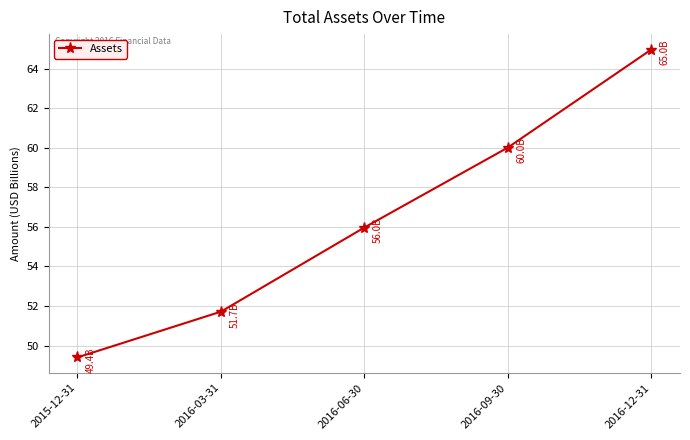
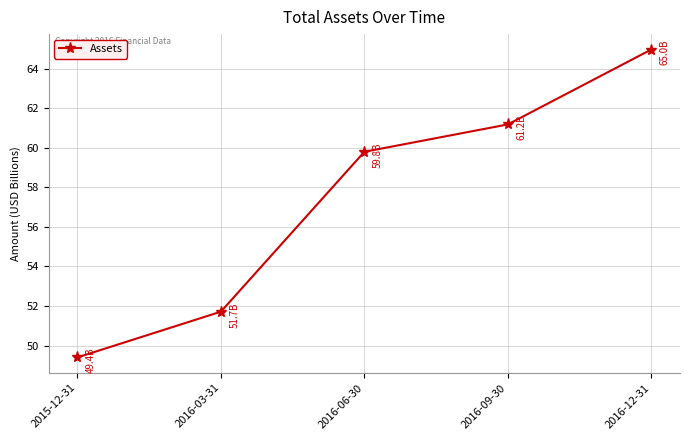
2016-06-30: 56.0B -> 59.8B
2016-09-30: 60.0B -> 61.2B
